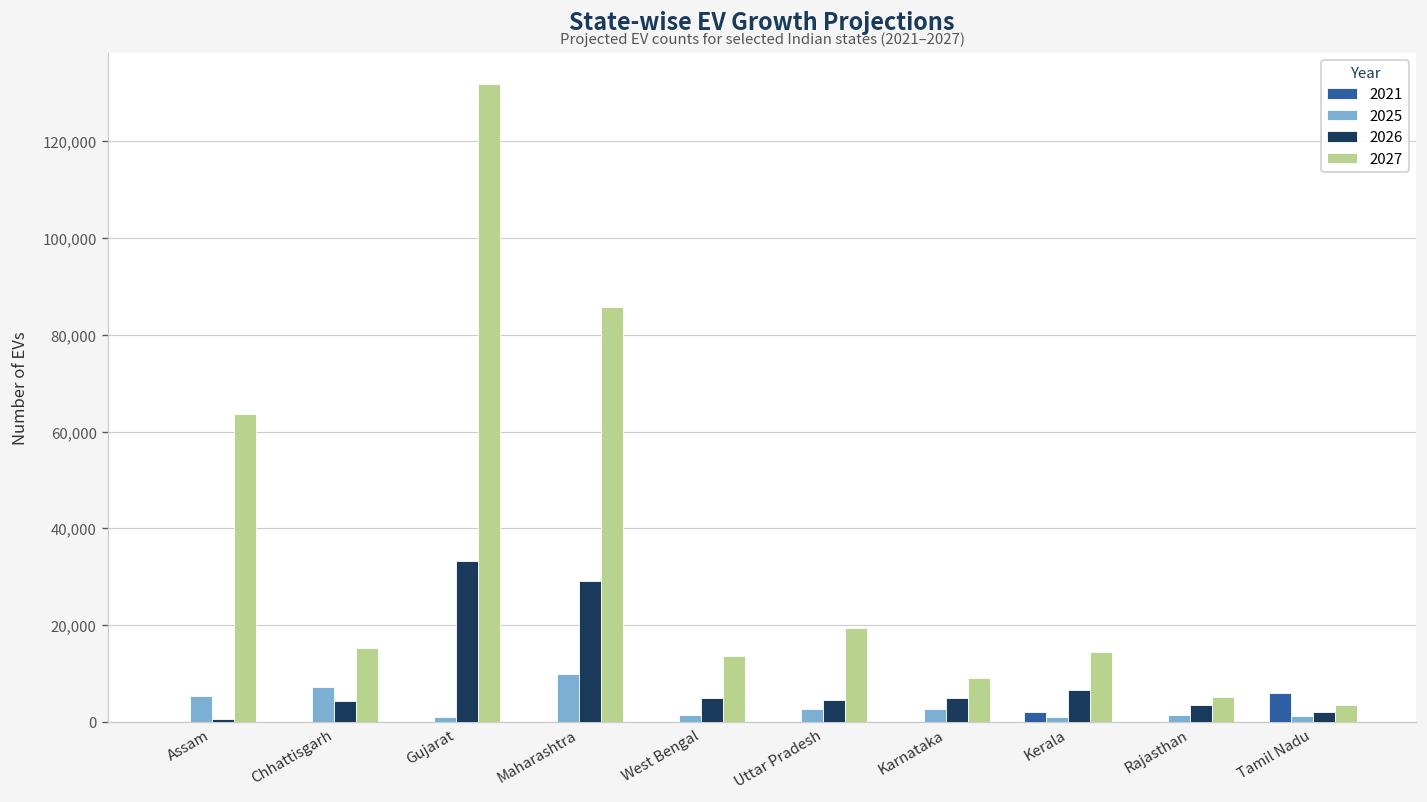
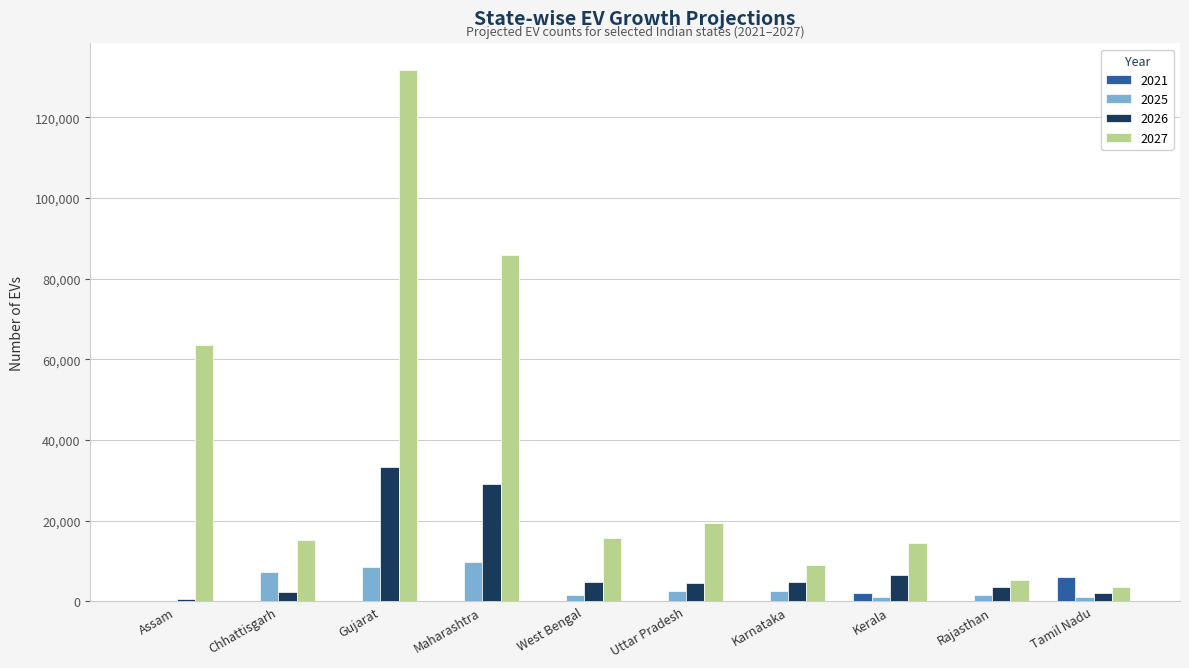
2025, Assam: 5,000 -> 0
2026, Chhattisgarh: 4,000 -> 2,000
2025, Gujarat: 1,000 -> 8,000
2027, West Bengal: 14,000 -> 16,000
